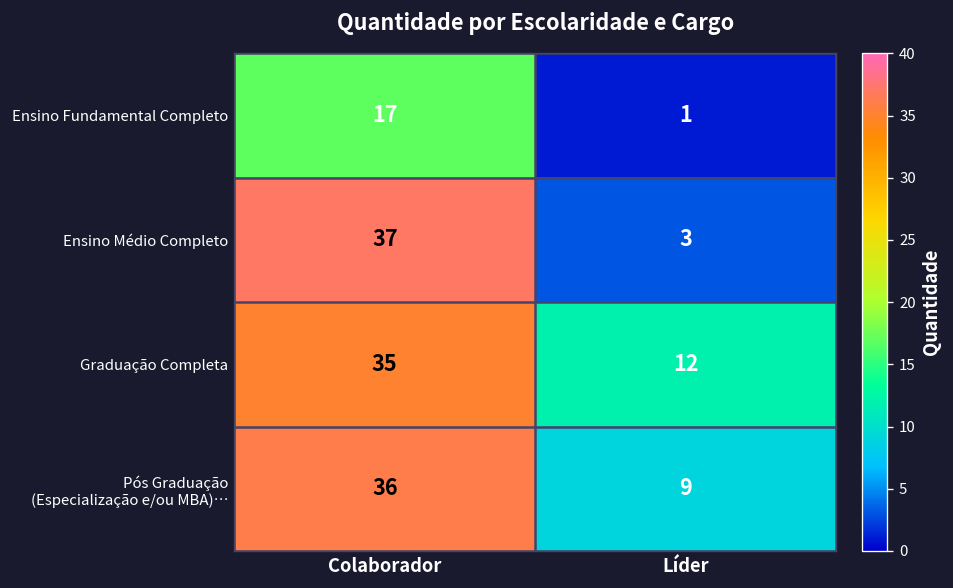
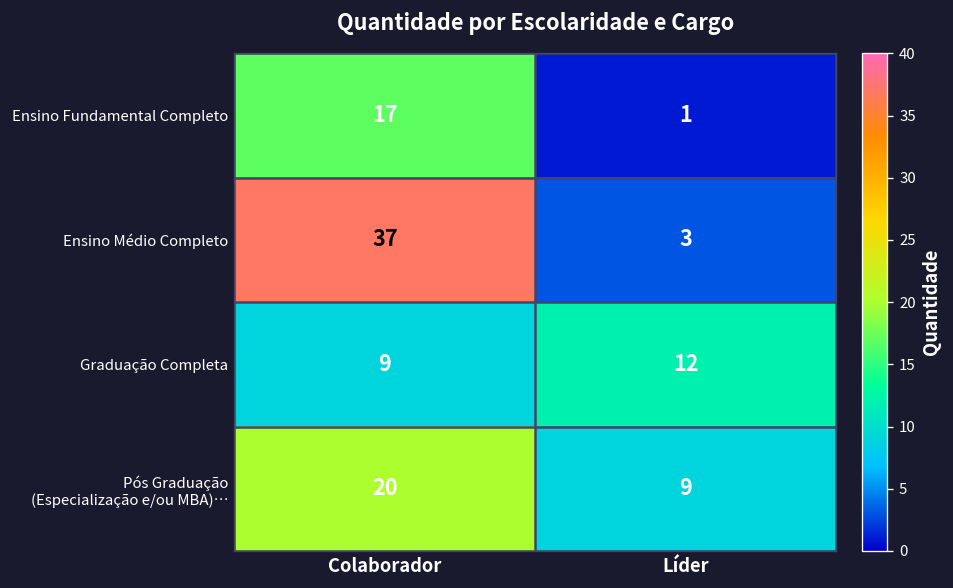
Graduação Completa, Colaborador: 35 -> 9
Pós Graduação (Especialização e/ou MBA)…, Colaborador: 36 -> 20
